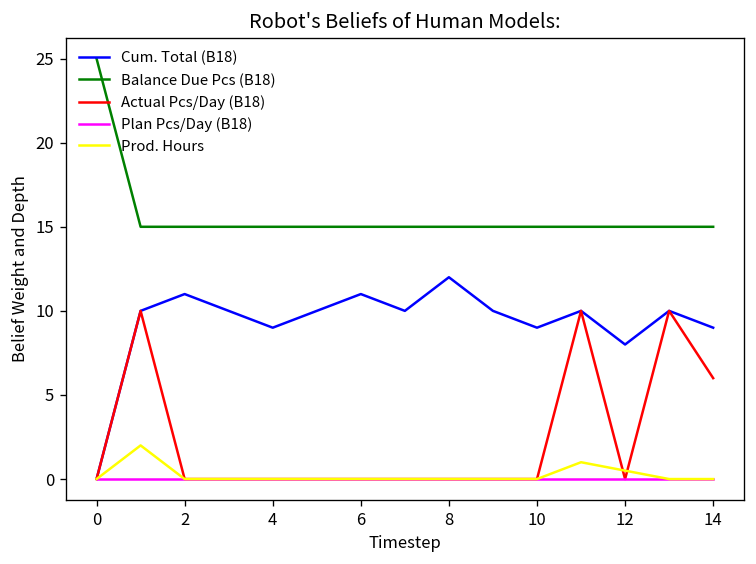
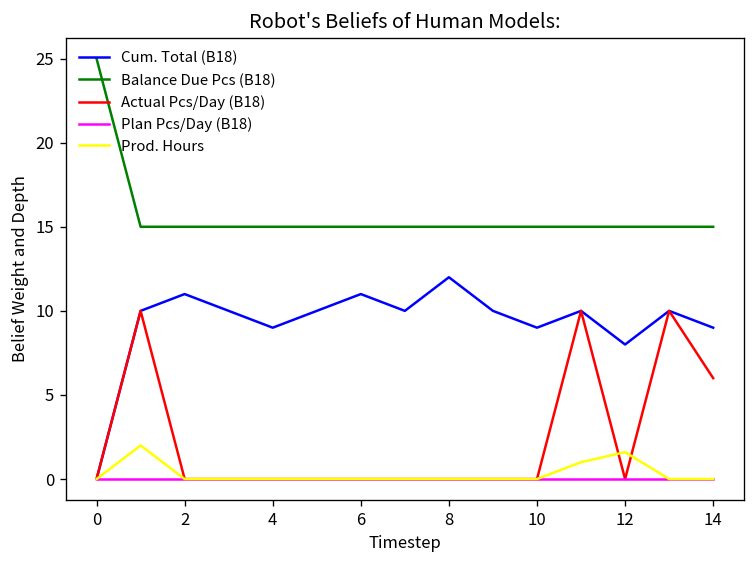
Prod. Hours, 12: 0.5 -> 1.6
